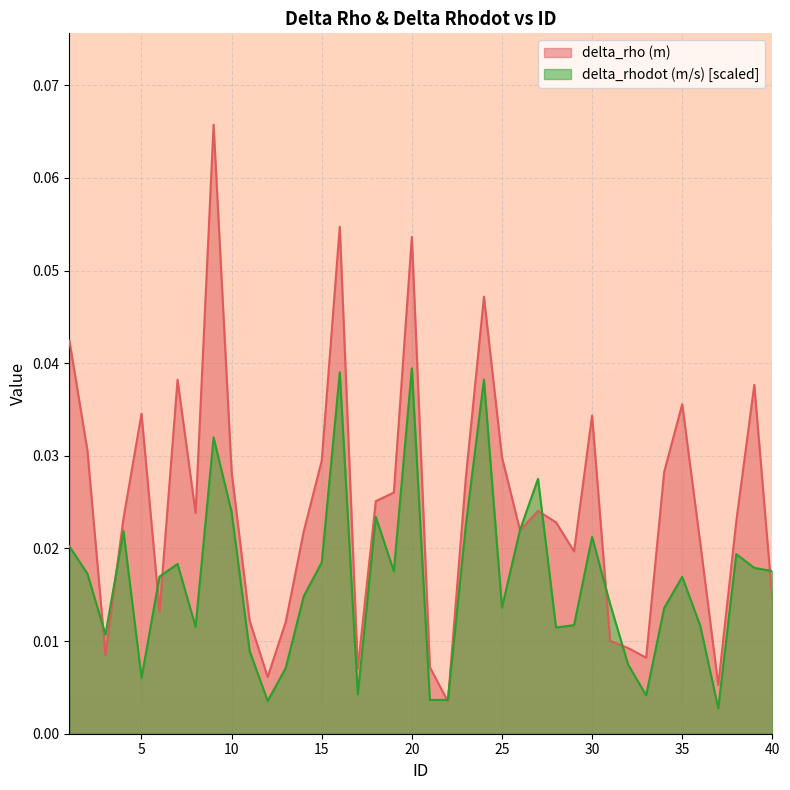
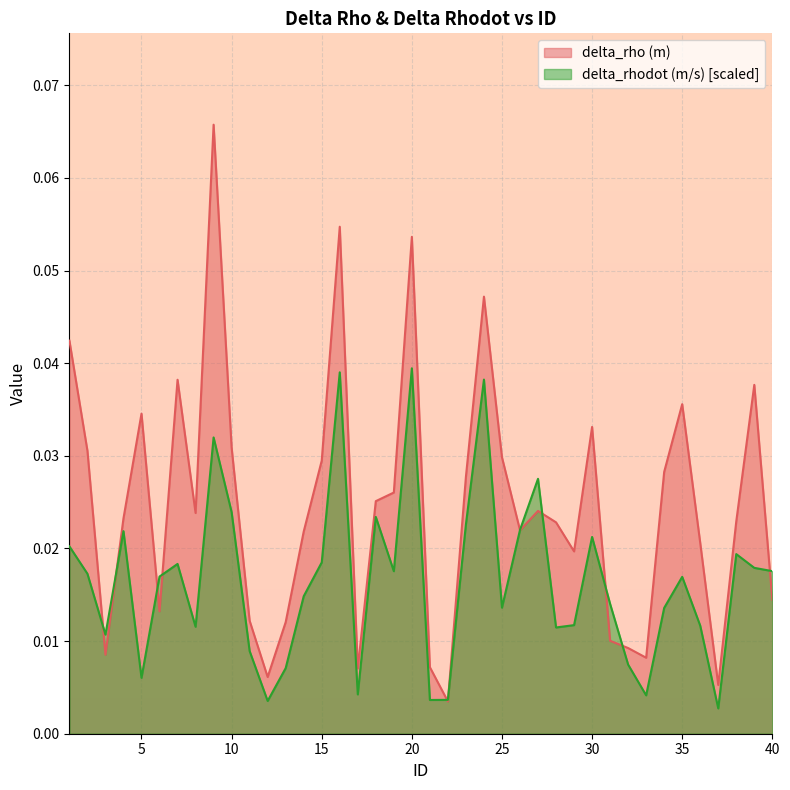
delta_rho (m), 10: 0.028 -> 0.031
delta_rho (m), 30: 0.034 -> 0.033
